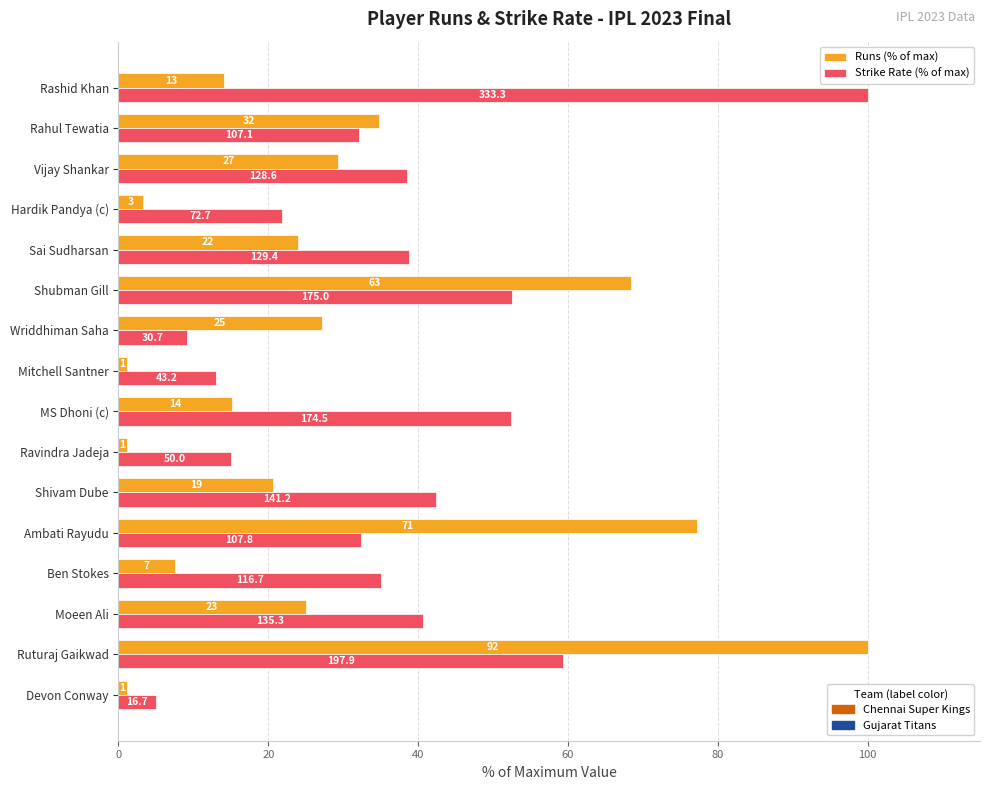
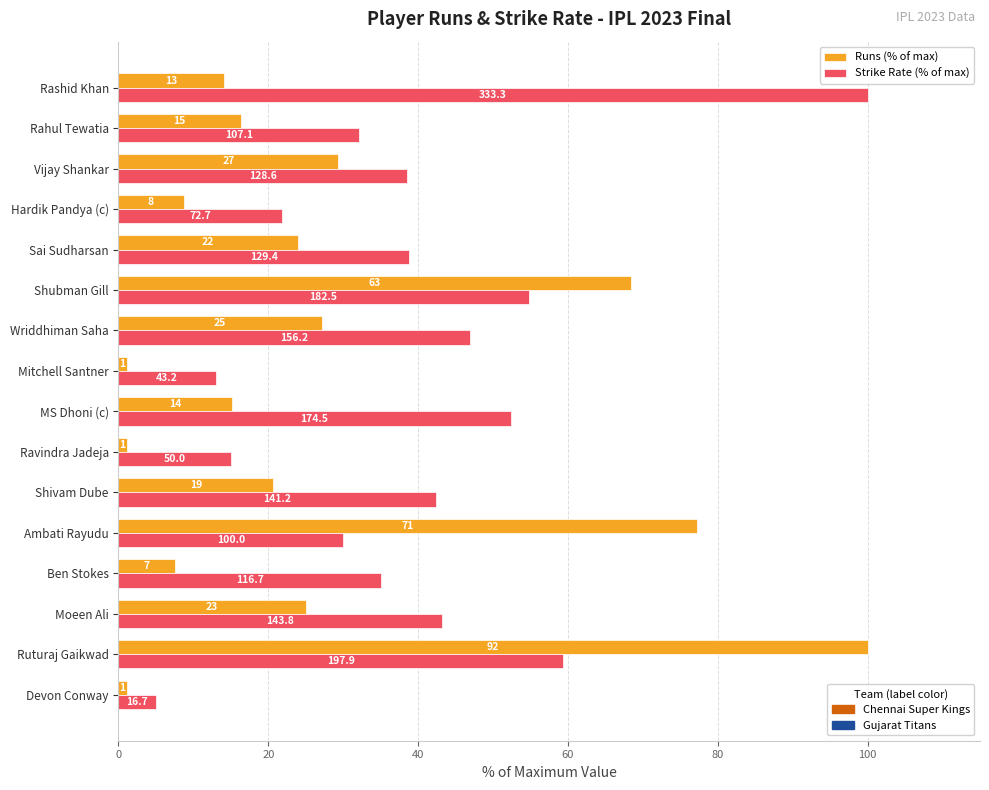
Runs (% of max), Rahul Tewatia: 32 -> 15
Runs (% of max), Hardik Pandya (c): 3 -> 8
Strike Rate (% of max), Shubman Gill: 175.0 -> 182.5
Strike Rate (% of max), Wriddhiman Saha: 30.7 -> 156.2
Strike Rate (% of max), Ambati Rayudu: 107.8 -> 100.0
Strike Rate (% of max), Moeen Ali: 135.3 -> 143.8
